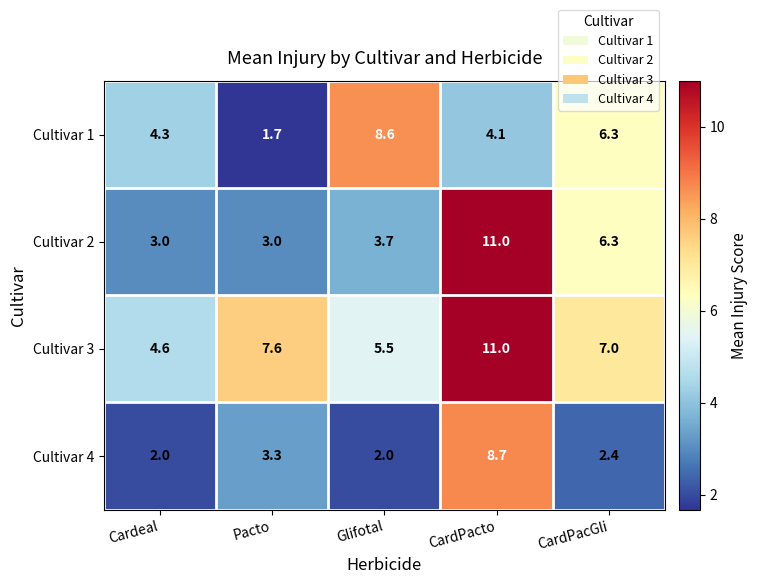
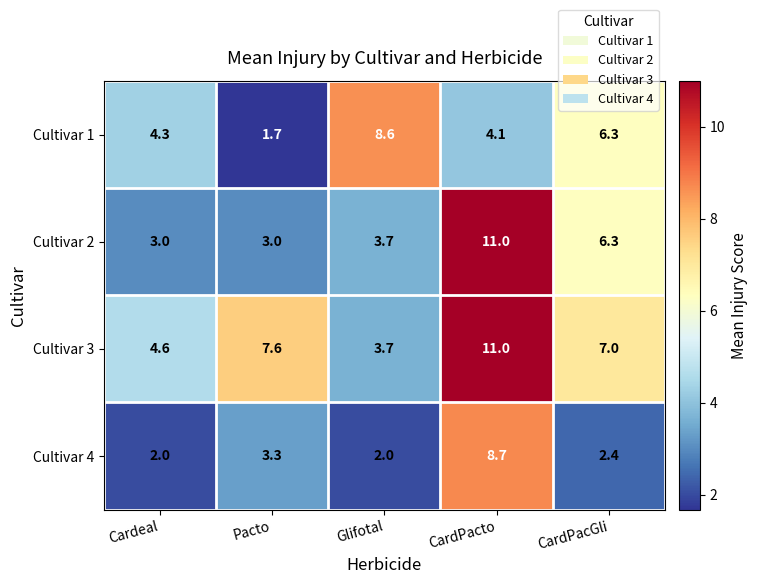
Cultivar 3, Glifotal: 5.5 -> 3.7
